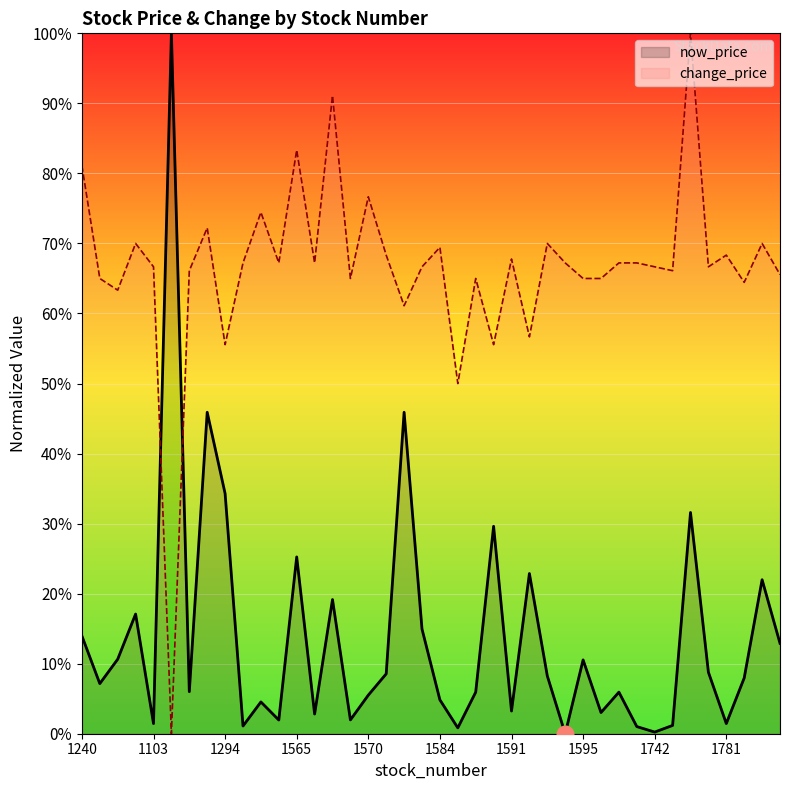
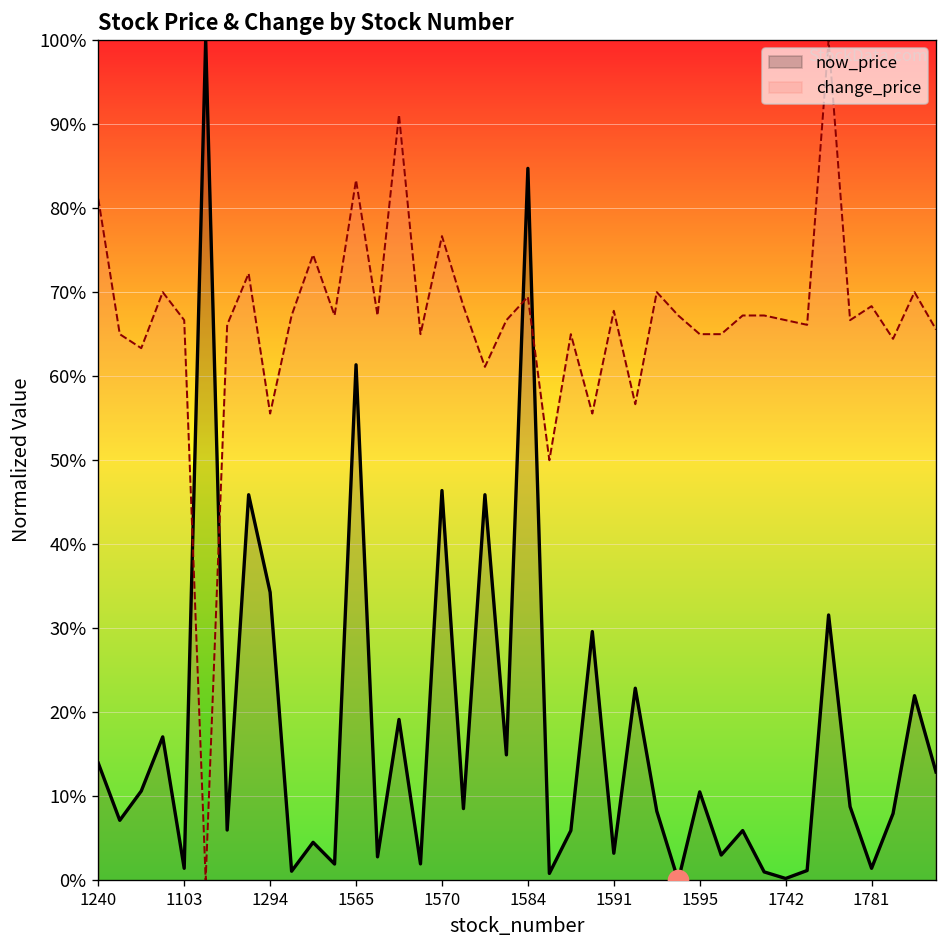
now_price, 1565: 25% -> 61%
now_price, 1570: 6% -> 46%
now_price, 1584: 5% -> 85%
